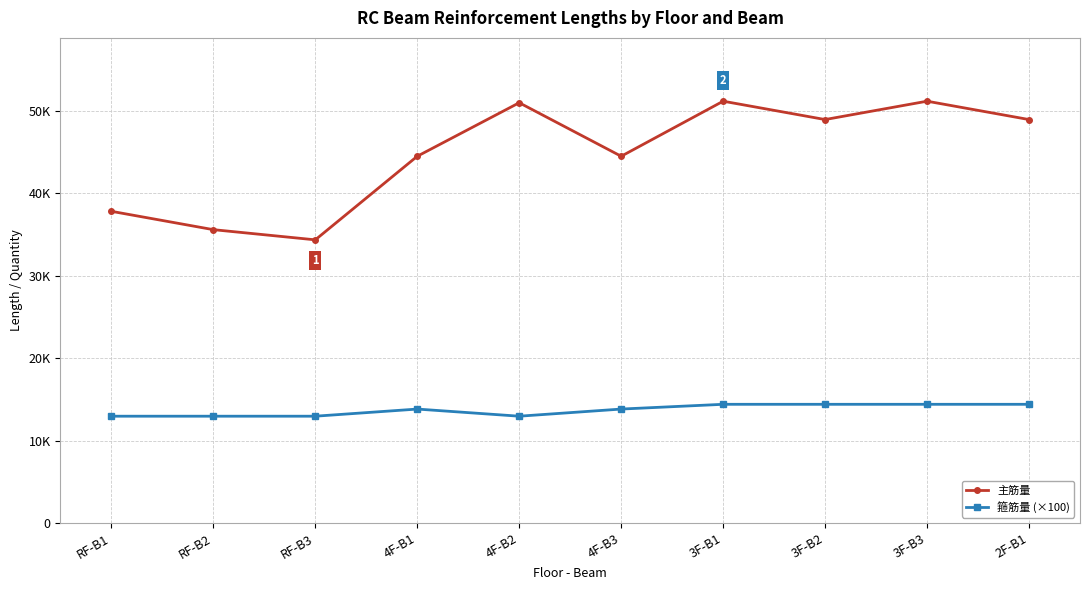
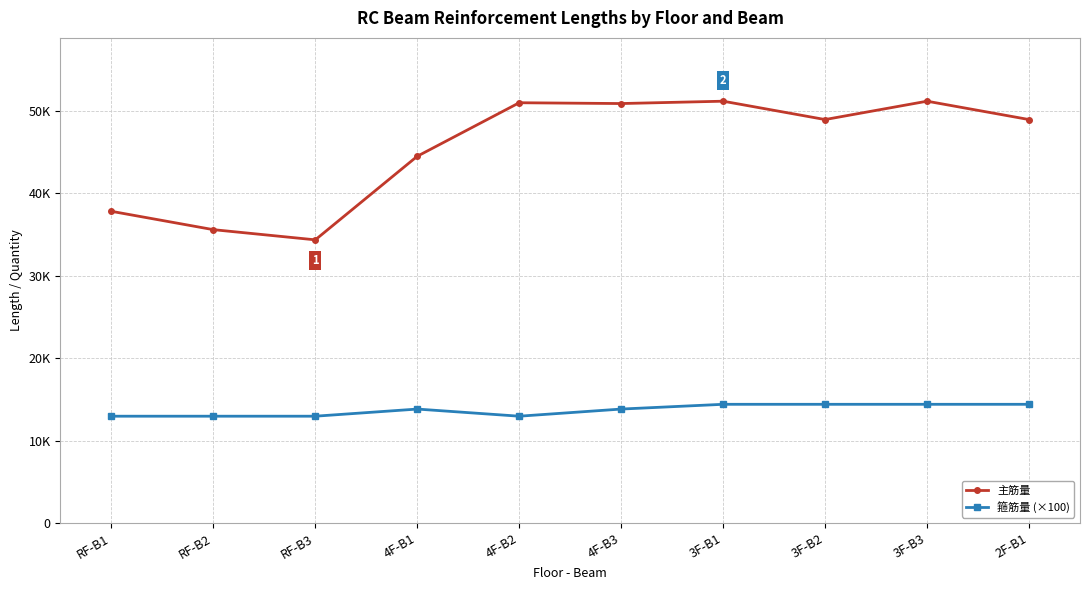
主筋量, 4F-B3: 45000 -> 51000
